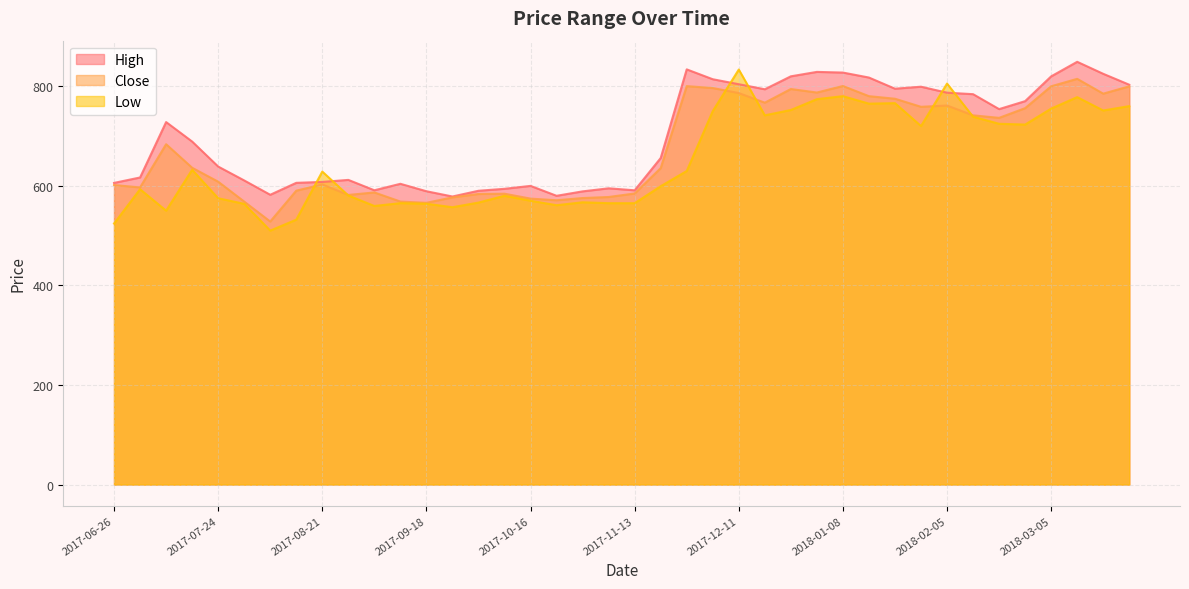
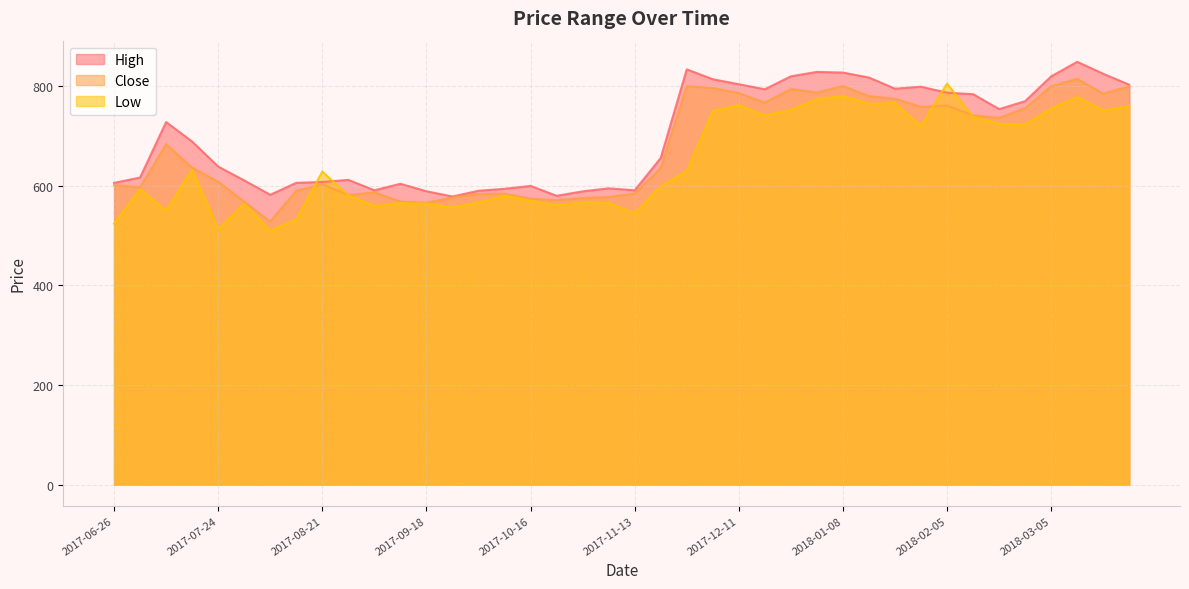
Low, 2017-07-24: 580 -> 510
Low, 2017-11-13: 570 -> 550
Low, 2017-12-11: 830 -> 760
